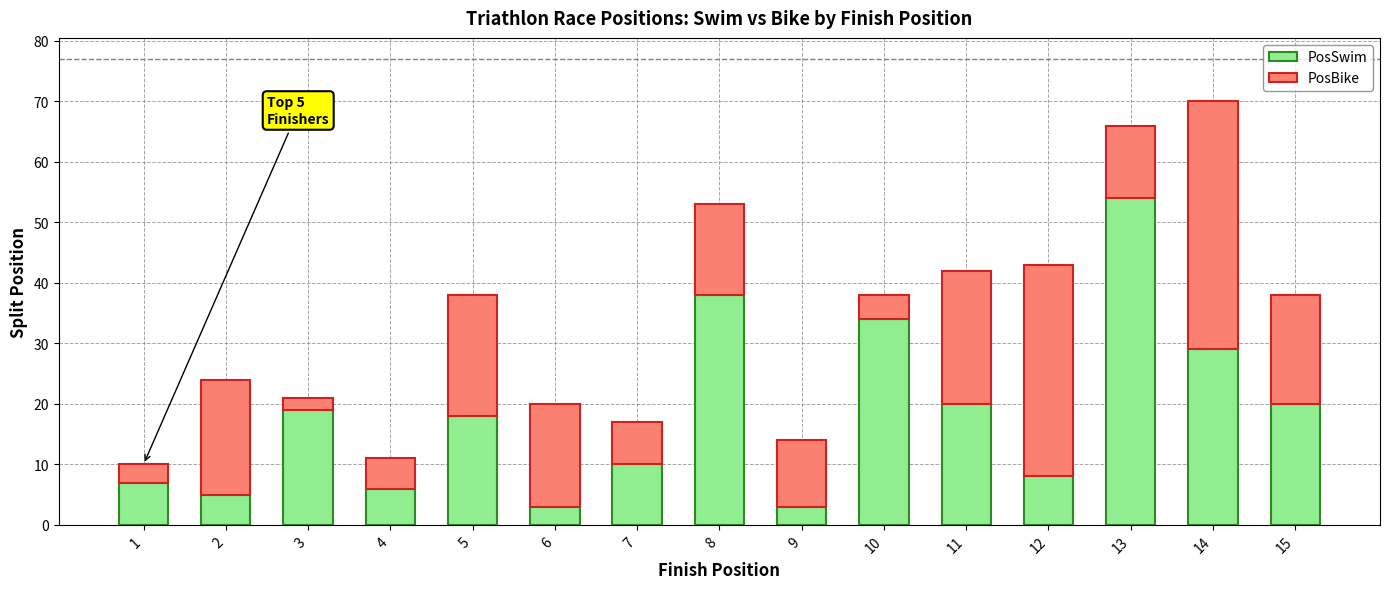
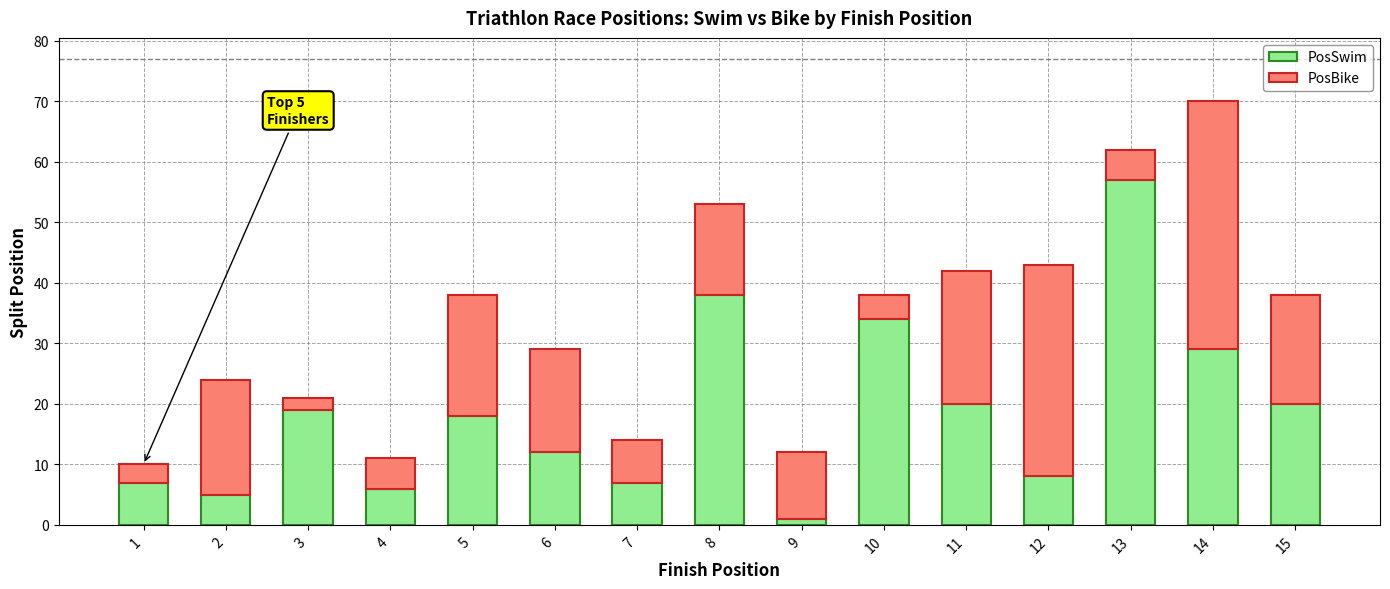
PosSwim, 6: 3 -> 12
PosSwim, 7: 10 -> 7
PosSwim, 9: 3 -> 1
PosSwim, 13: 54 -> 57
PosBike, 13: 12 -> 5
